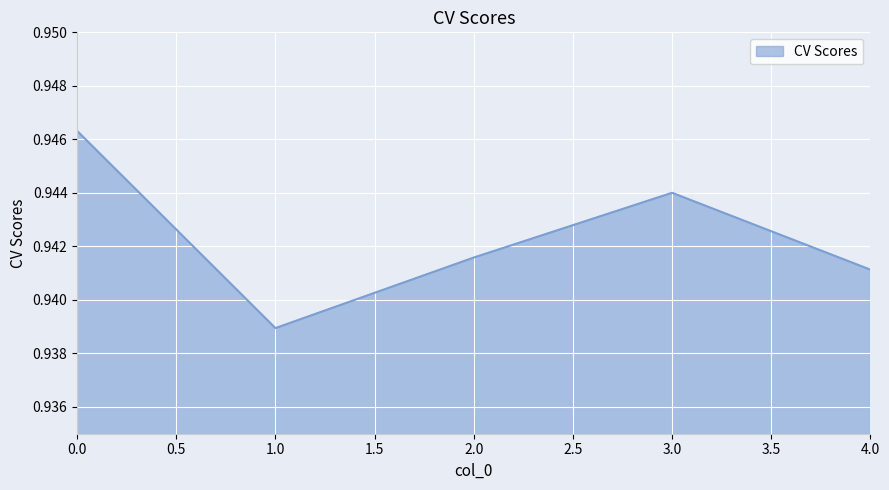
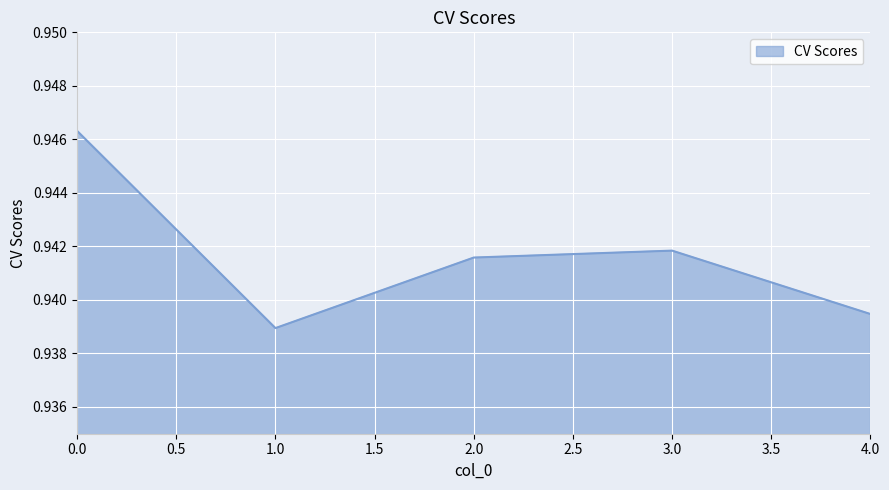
3.0: 0.9440 -> 0.9418
4.0: 0.9411 -> 0.9395
